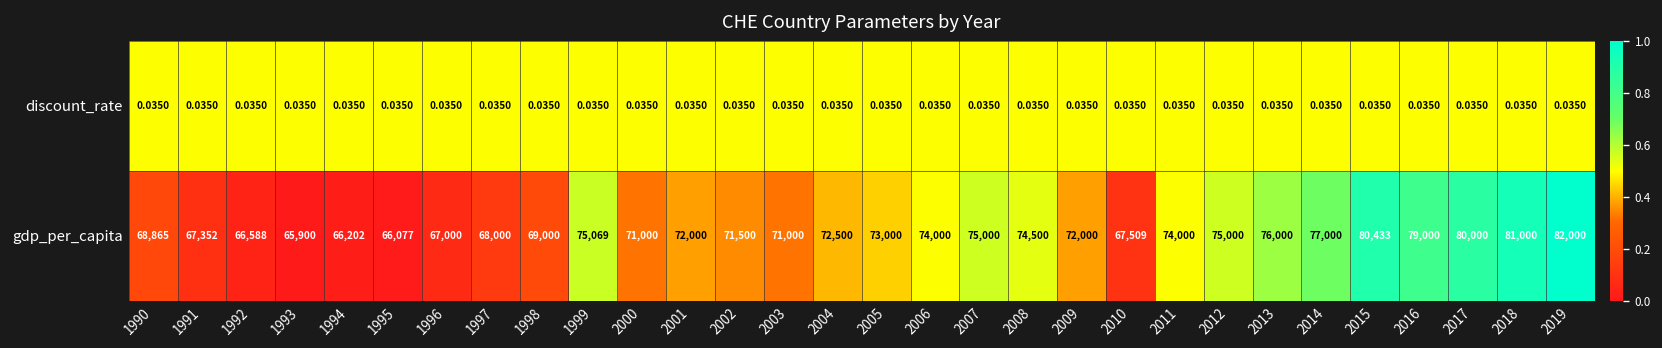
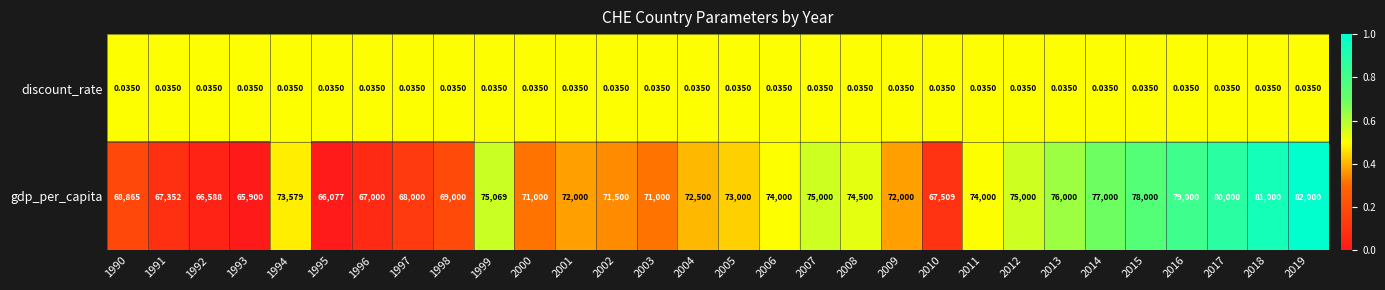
gdp_per_capita, 1994: 66,202 -> 73,579
gdp_per_capita, 2015: 80,433 -> 78,000
